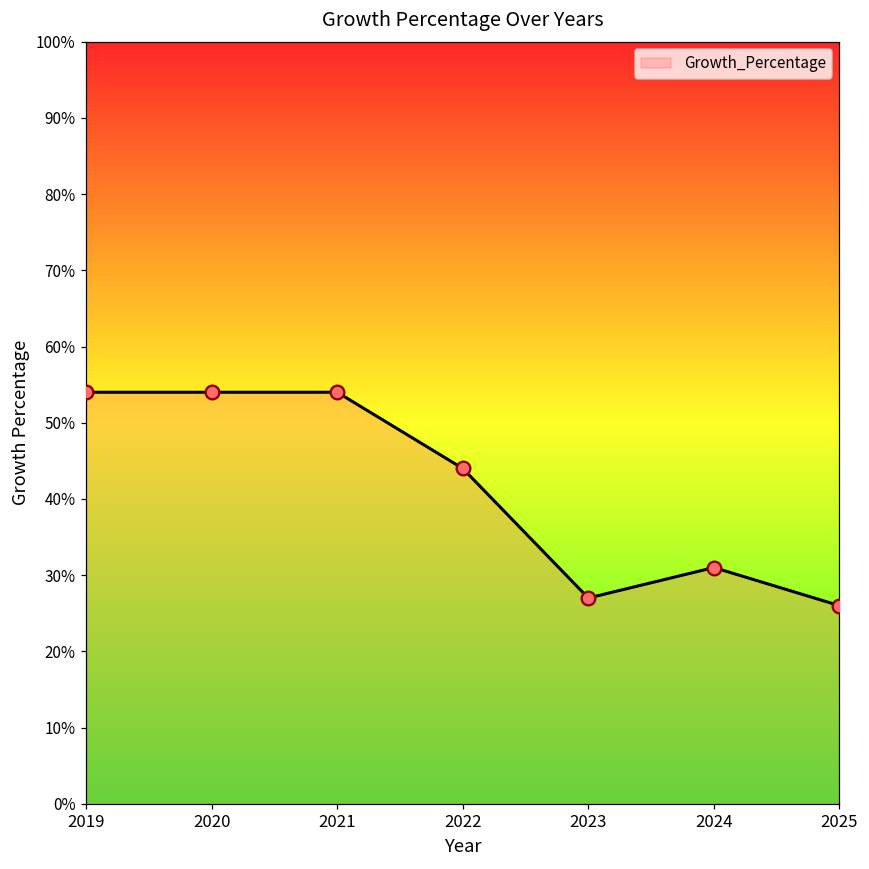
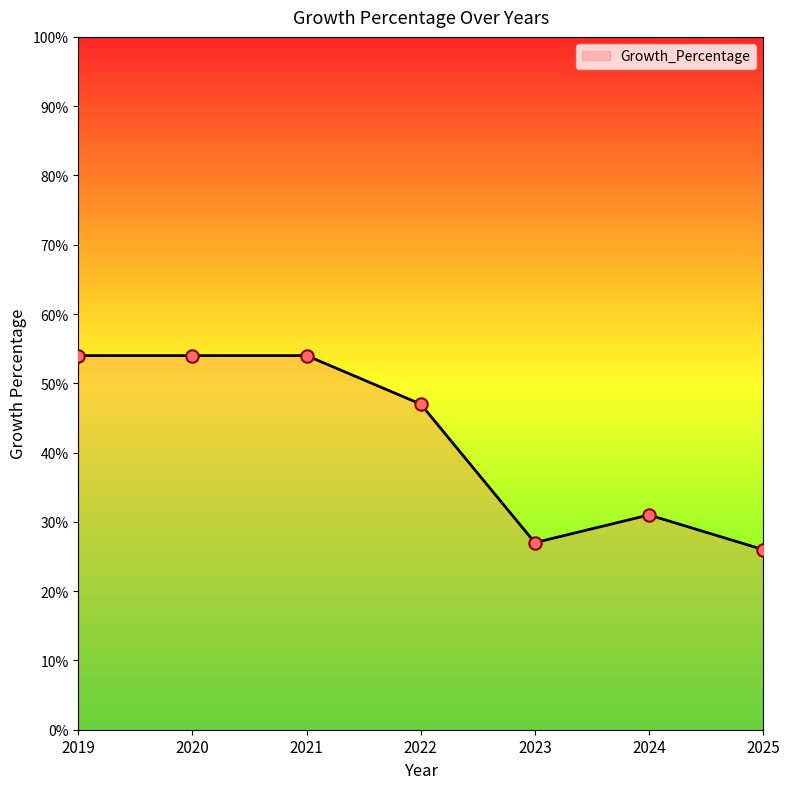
2022: 44% -> 47%
